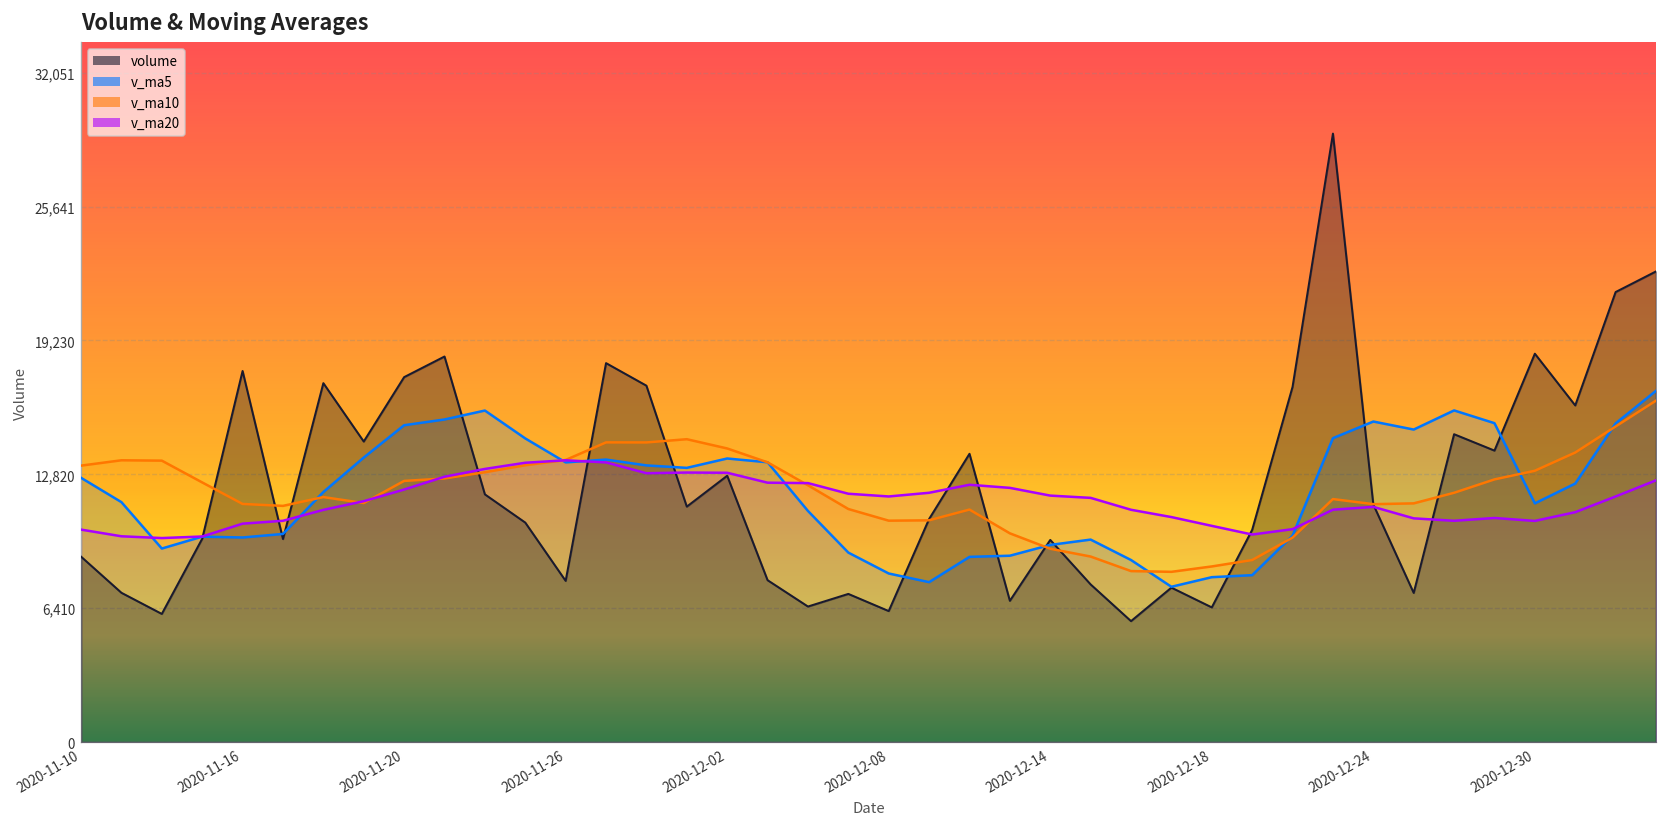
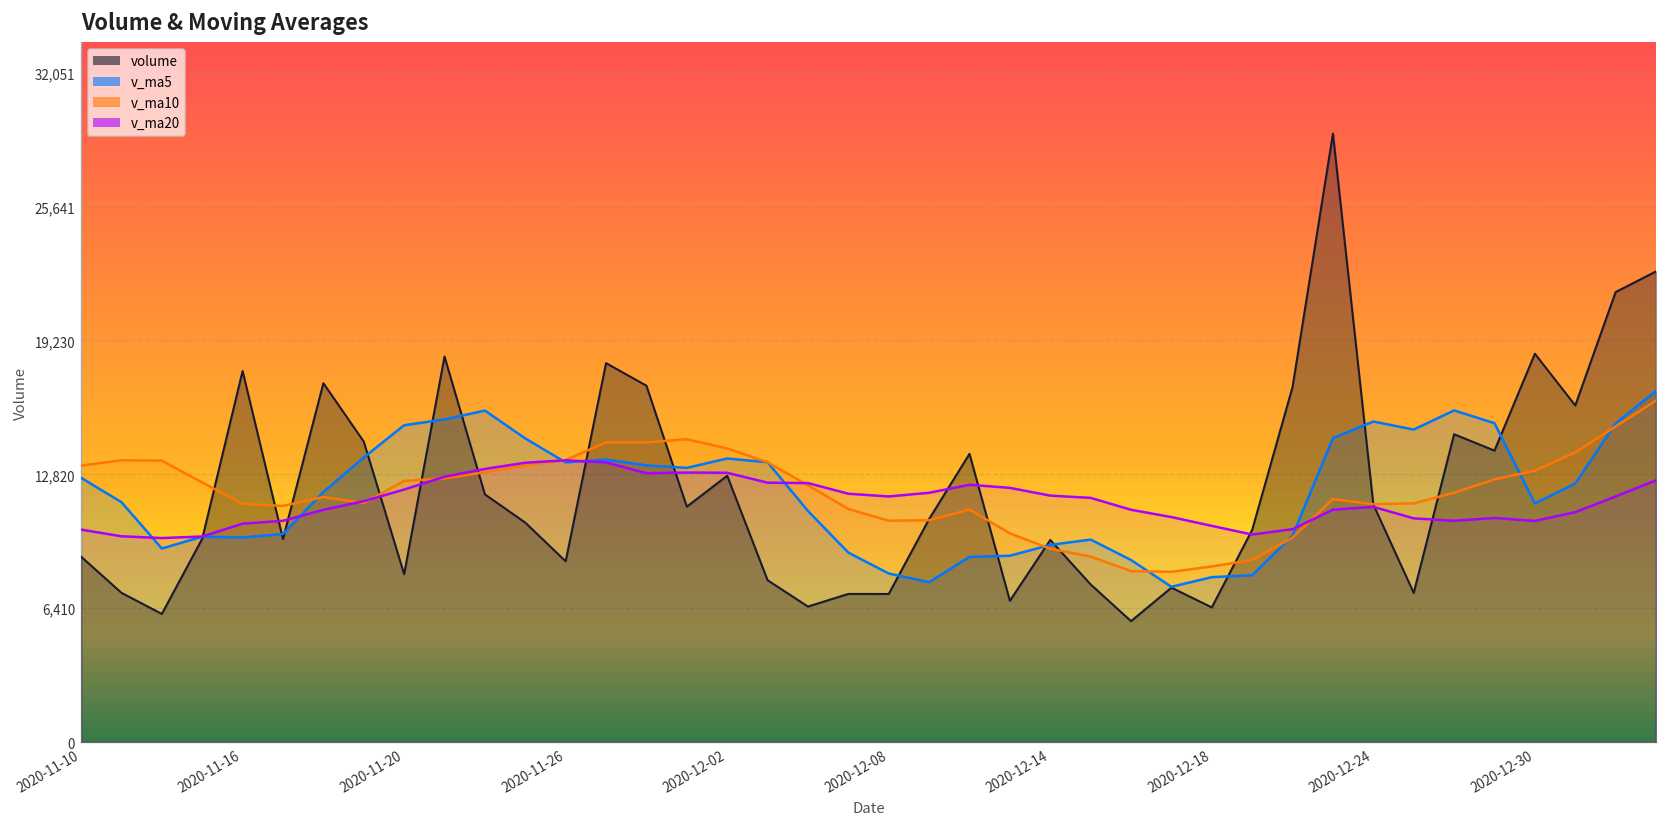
volume, 2020-11-20: 17,500 -> 8,000
volume, 2020-11-26: 7,700 -> 8,700
volume, 2020-12-08: 6,300 -> 7,100
